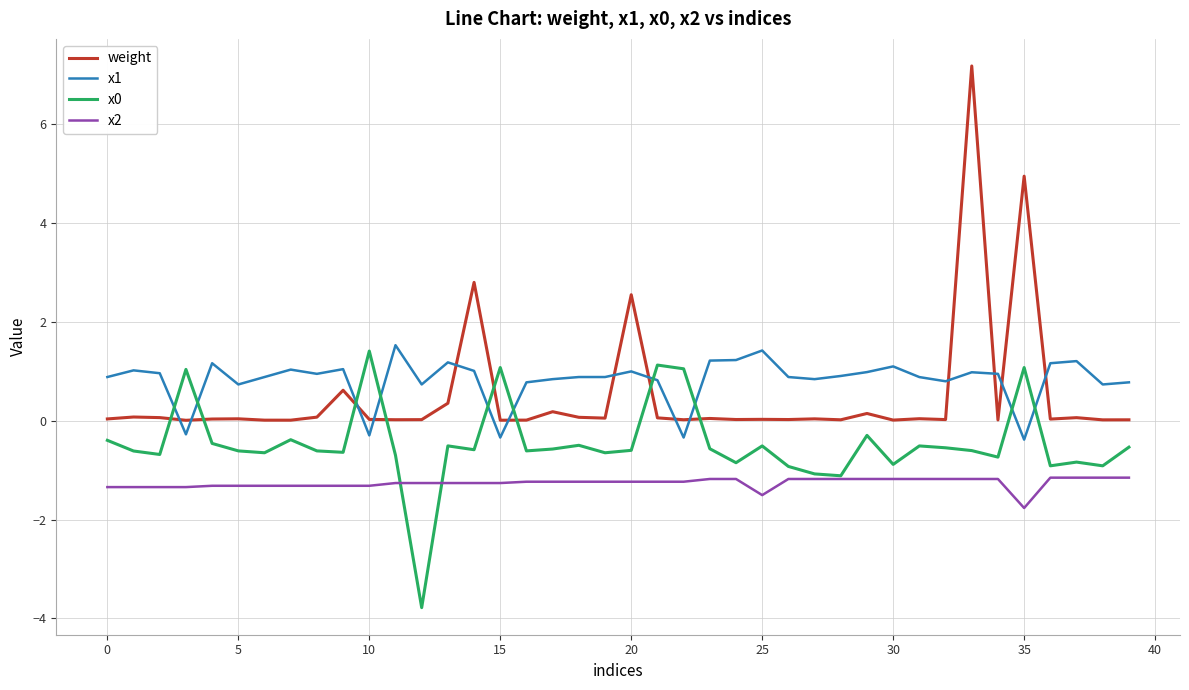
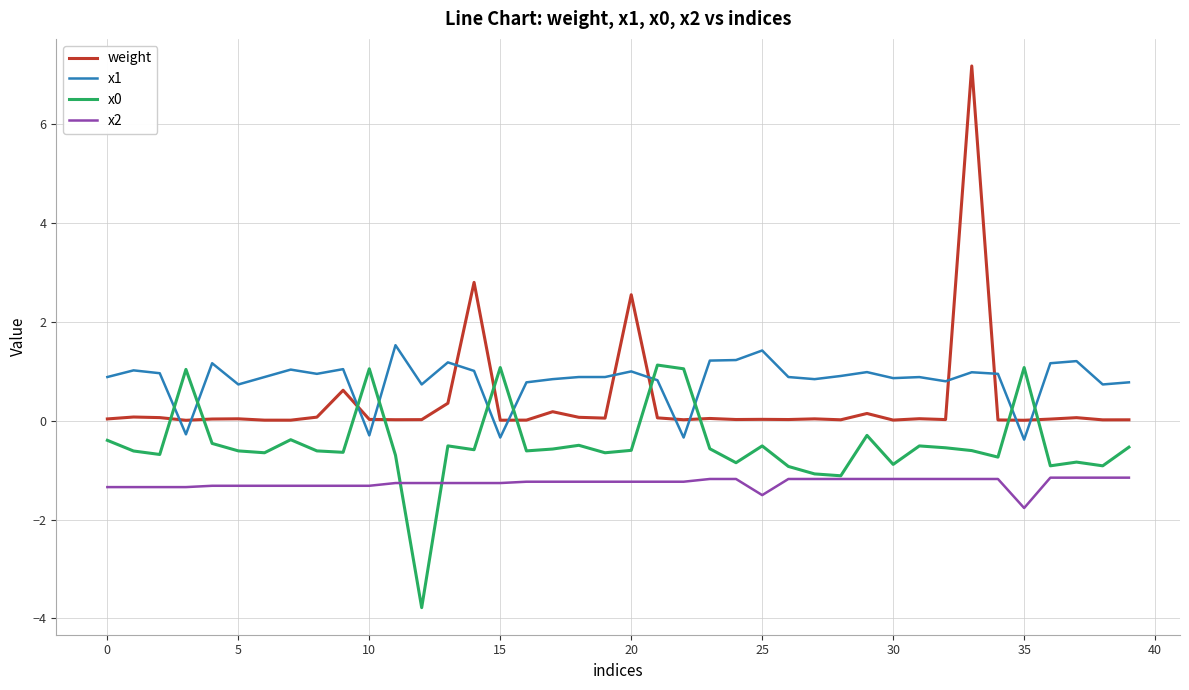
x0, 10: 1.4 -> 1.1
x1, 30: 1.1 -> 0.9
weight, 35: 5.0 -> 0.0
